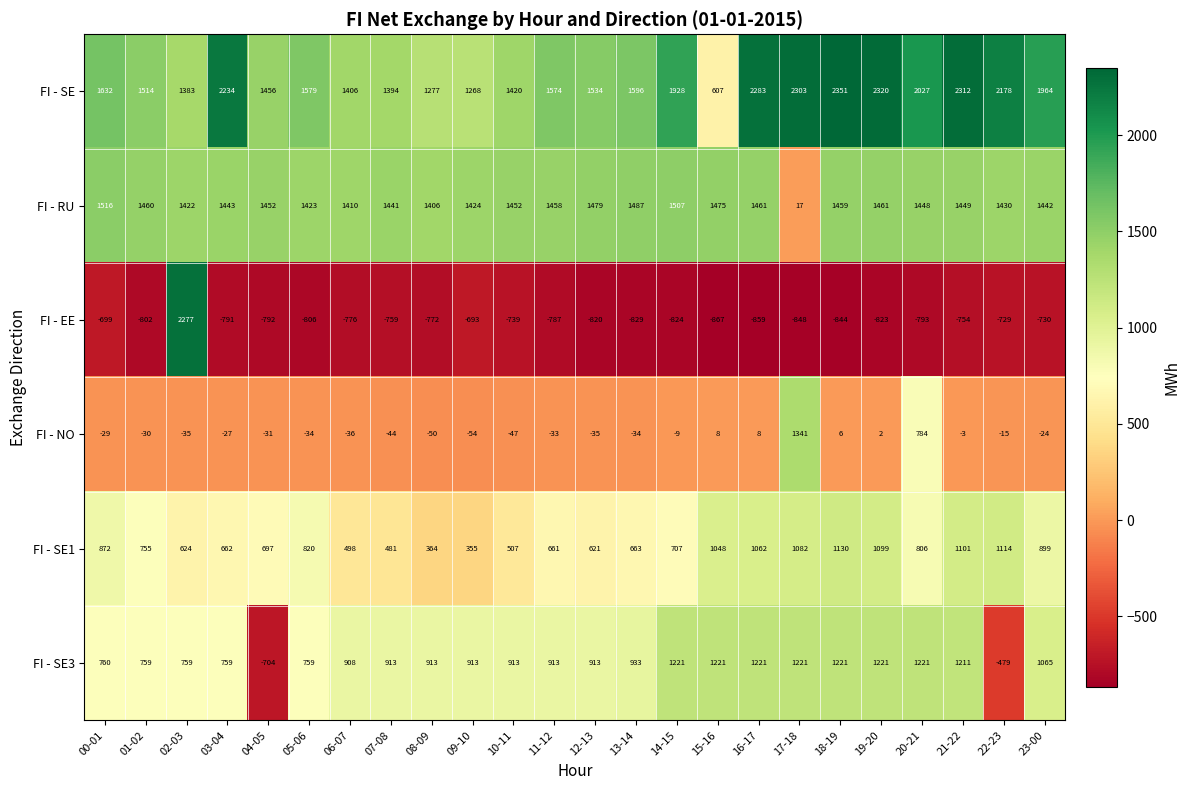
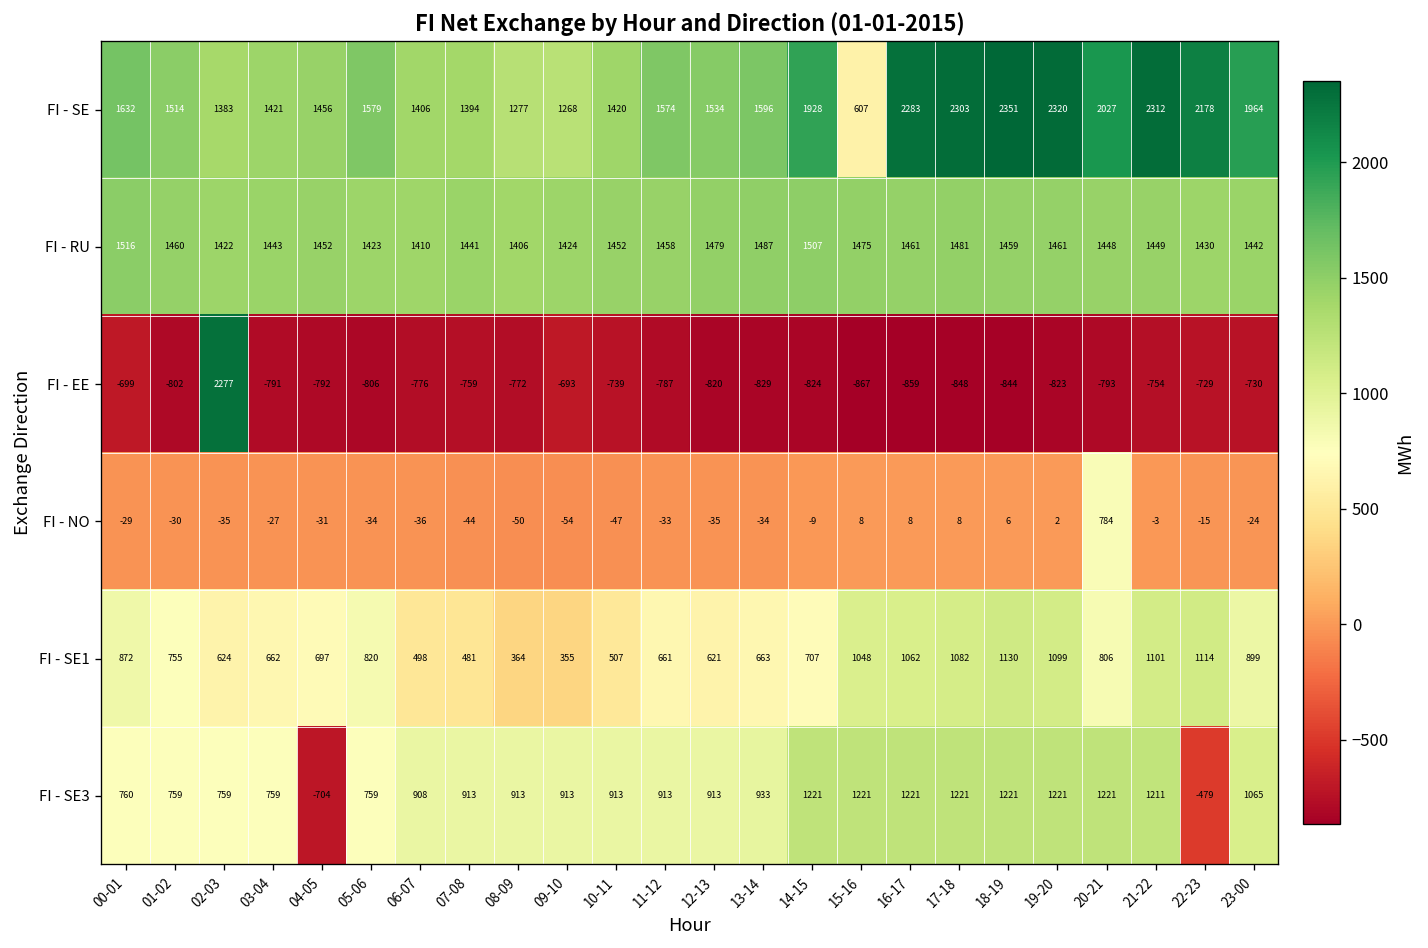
FI - SE, 03-04: 2234 -> 1421
FI - RU, 17-18: 17 -> 1481
FI - NO, 17-18: 1341 -> 8
